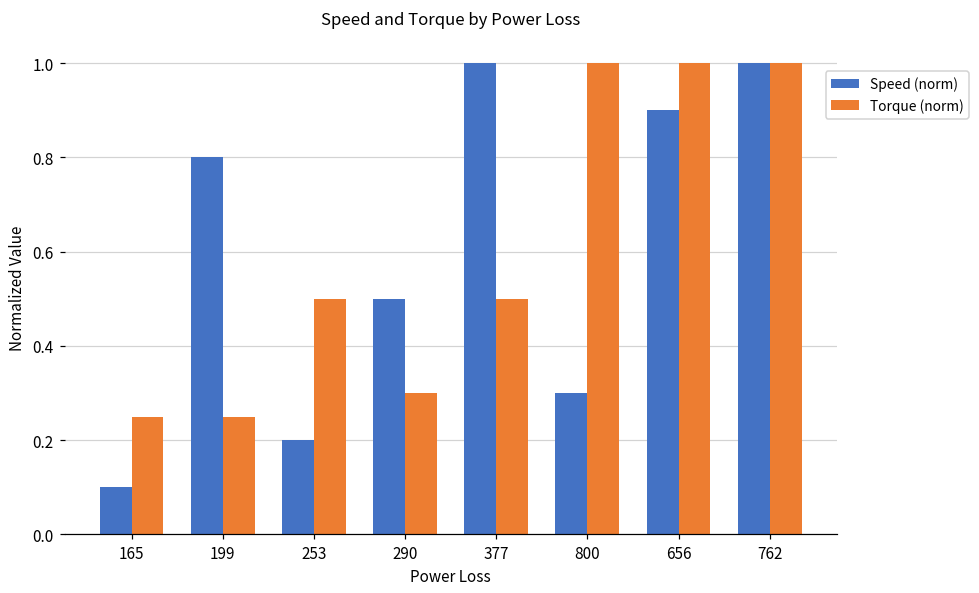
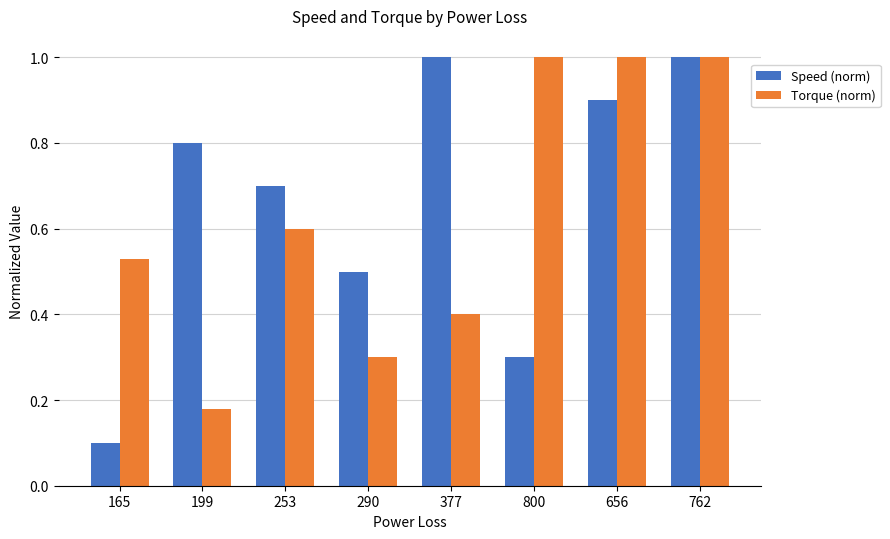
Torque (norm), 165: 0.25 -> 0.53
Torque (norm), 199: 0.25 -> 0.18
Speed (norm), 253: 0.2 -> 0.7
Torque (norm), 253: 0.5 -> 0.6
Torque (norm), 377: 0.5 -> 0.4
